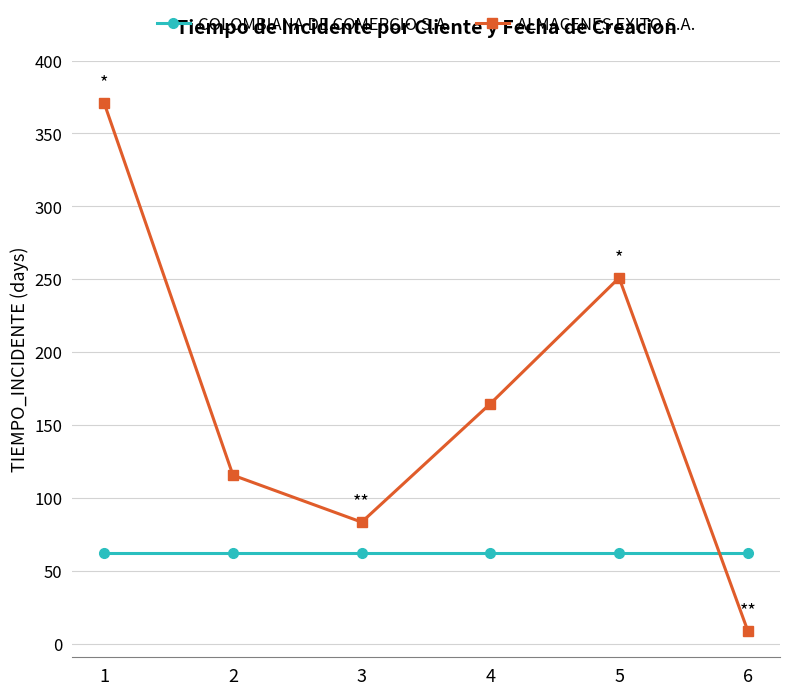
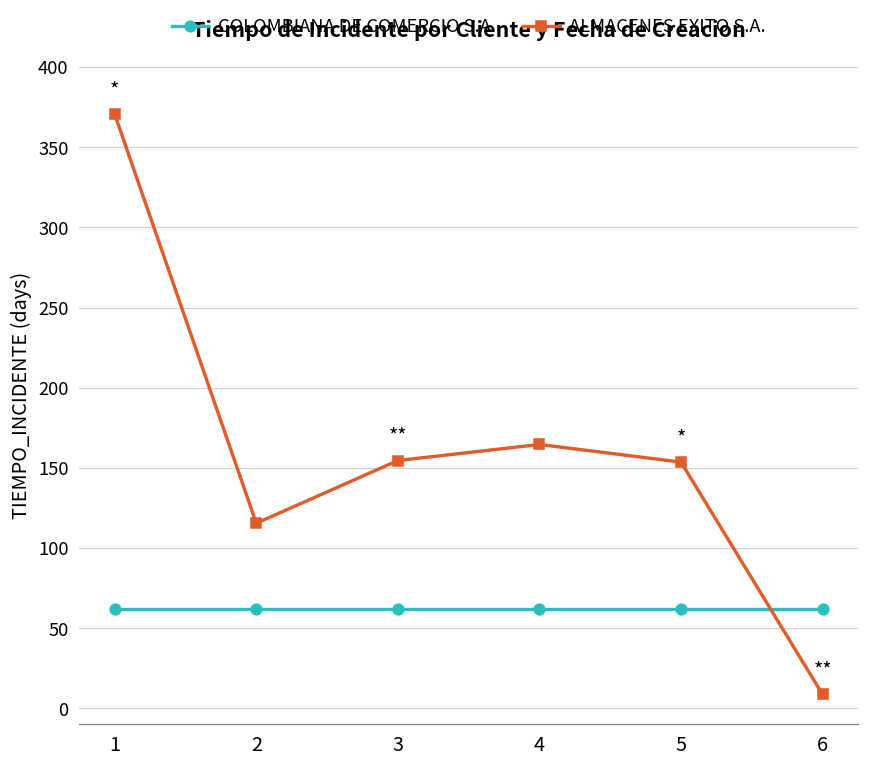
ALMACENES EXITO S.A., 3: 83 -> 155
ALMACENES EXITO S.A., 5: 251 -> 154
